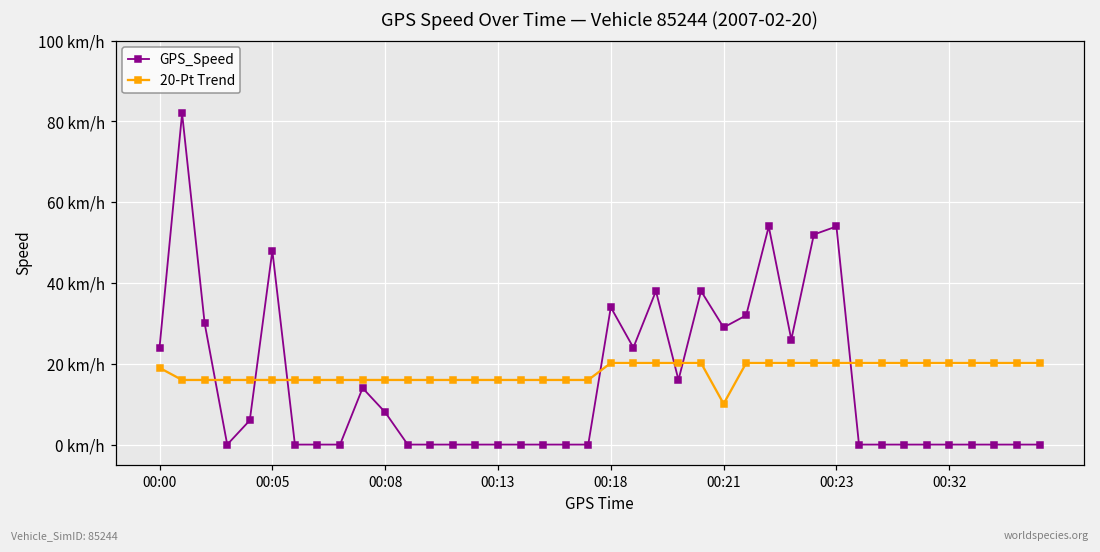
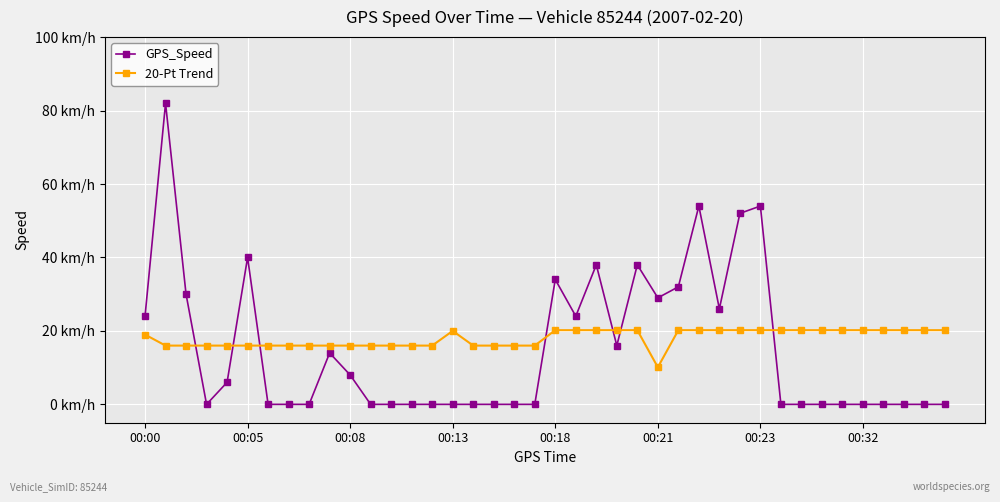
GPS_Speed, 00:05: 48 km/h -> 40 km/h
20-Pt Trend, 00:13: 16 km/h -> 20 km/h
